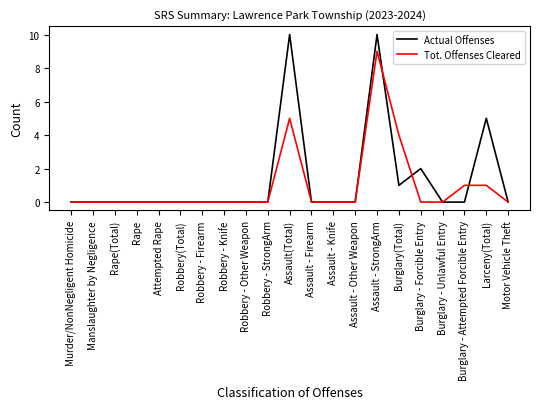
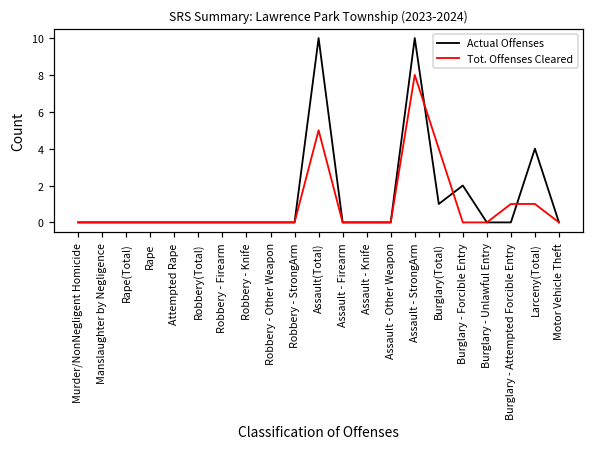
Tot. Offenses Cleared, Assault - StrongArm: 9 -> 8
Actual Offenses, Larceny(Total): 5 -> 4
